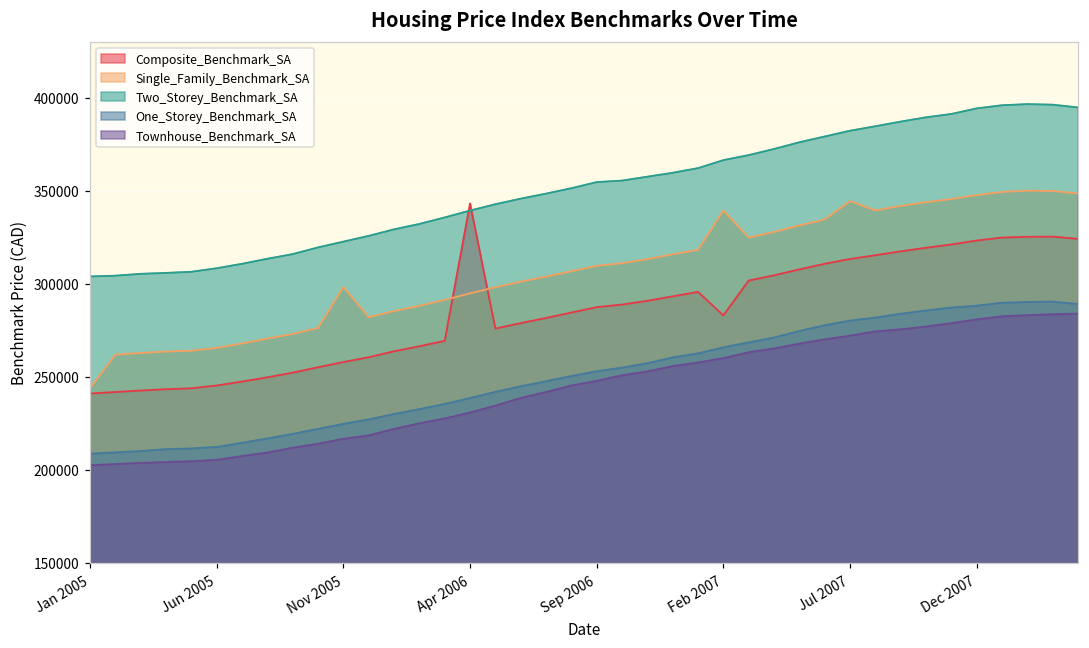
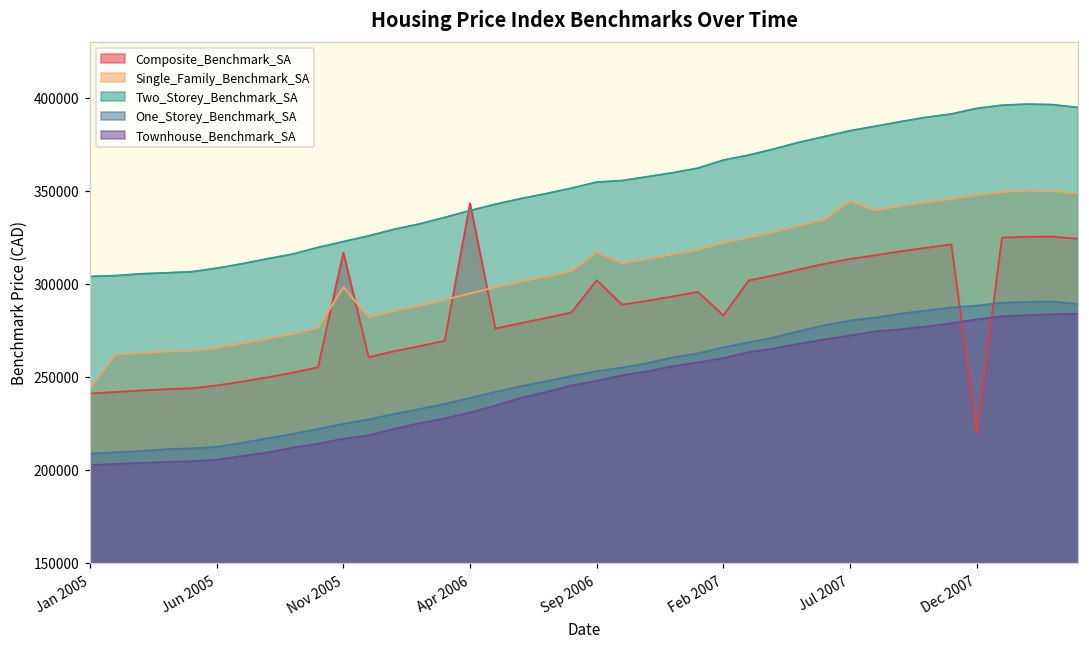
Composite_Benchmark_SA, Nov 2005: 258000 -> 317000
Composite_Benchmark_SA, Sep 2006: 287000 -> 302000
Single_Family_Benchmark_SA, Sep 2006: 310000 -> 317000
Single_Family_Benchmark_SA, Feb 2007: 339000 -> 322000
Composite_Benchmark_SA, Dec 2007: 323000 -> 220000
